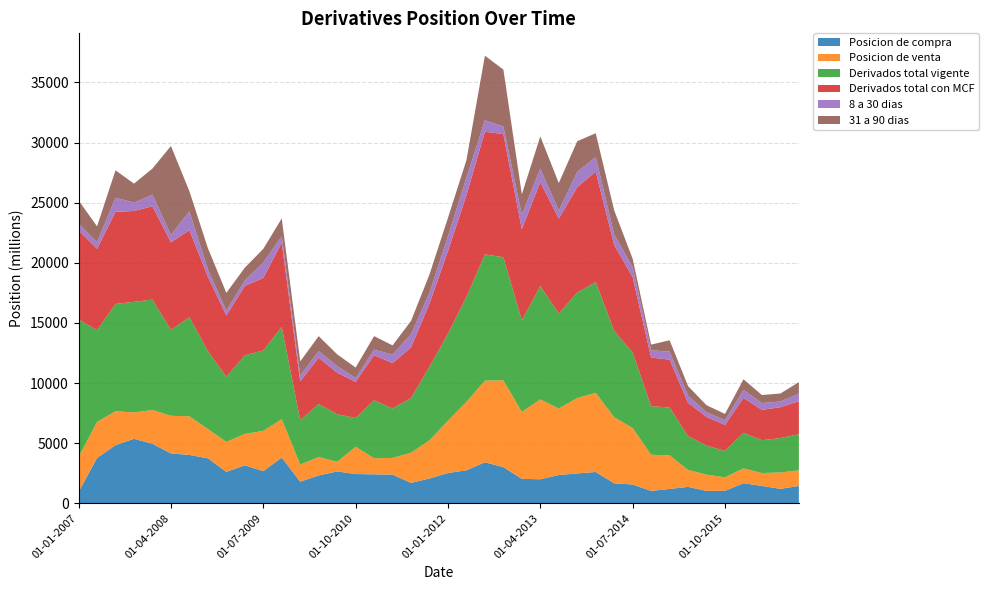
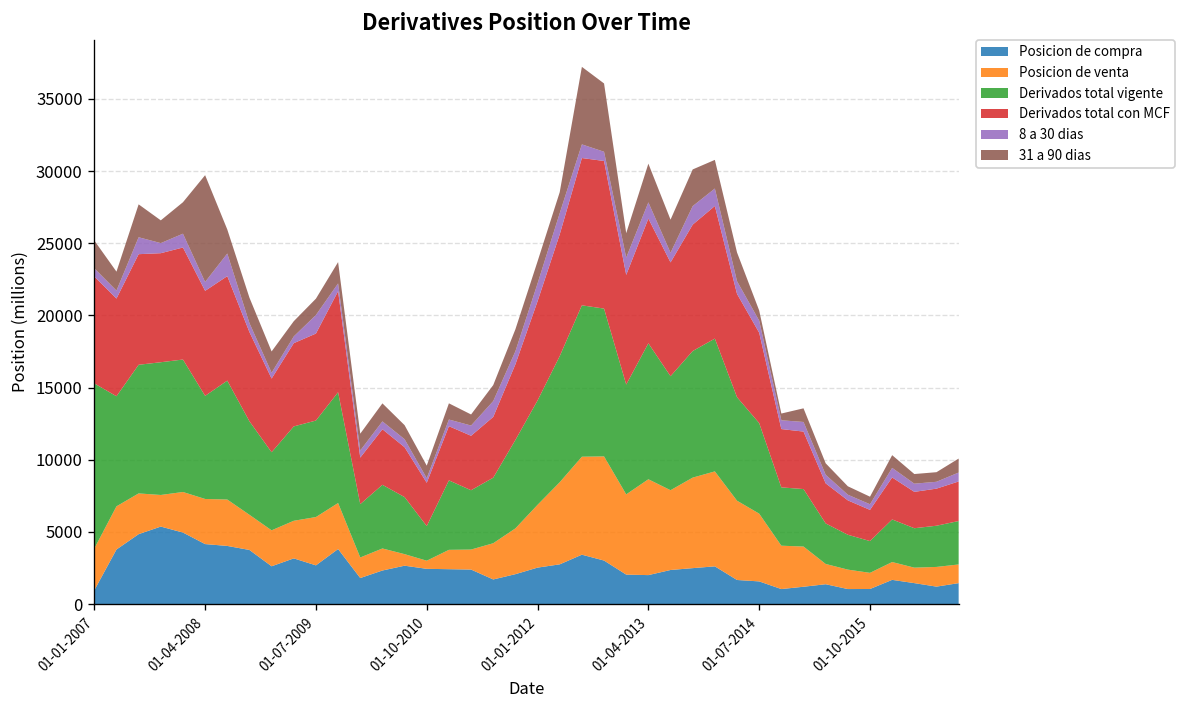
Posicion de venta, 01-10-2010: 2300 -> 600
